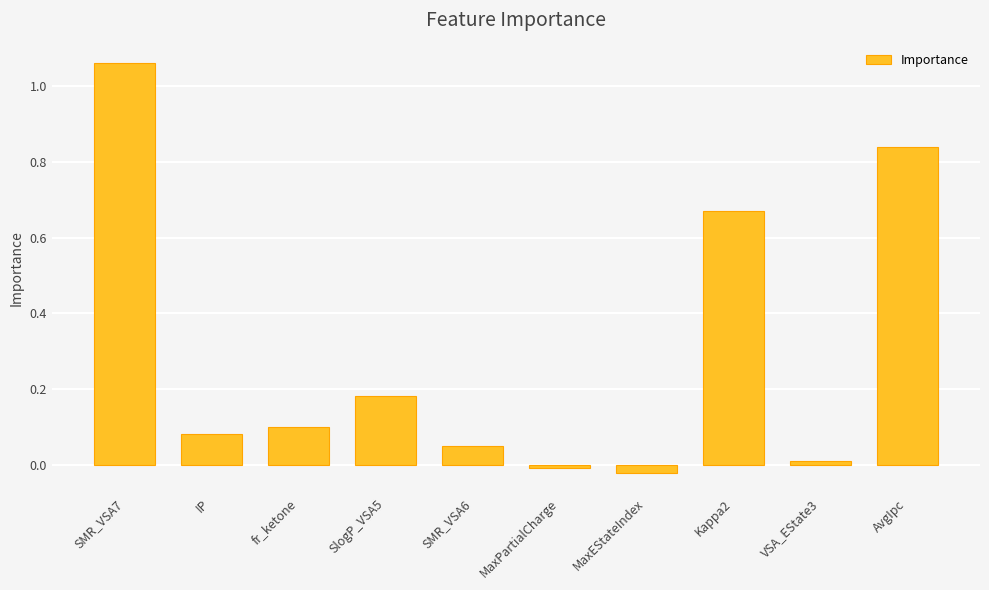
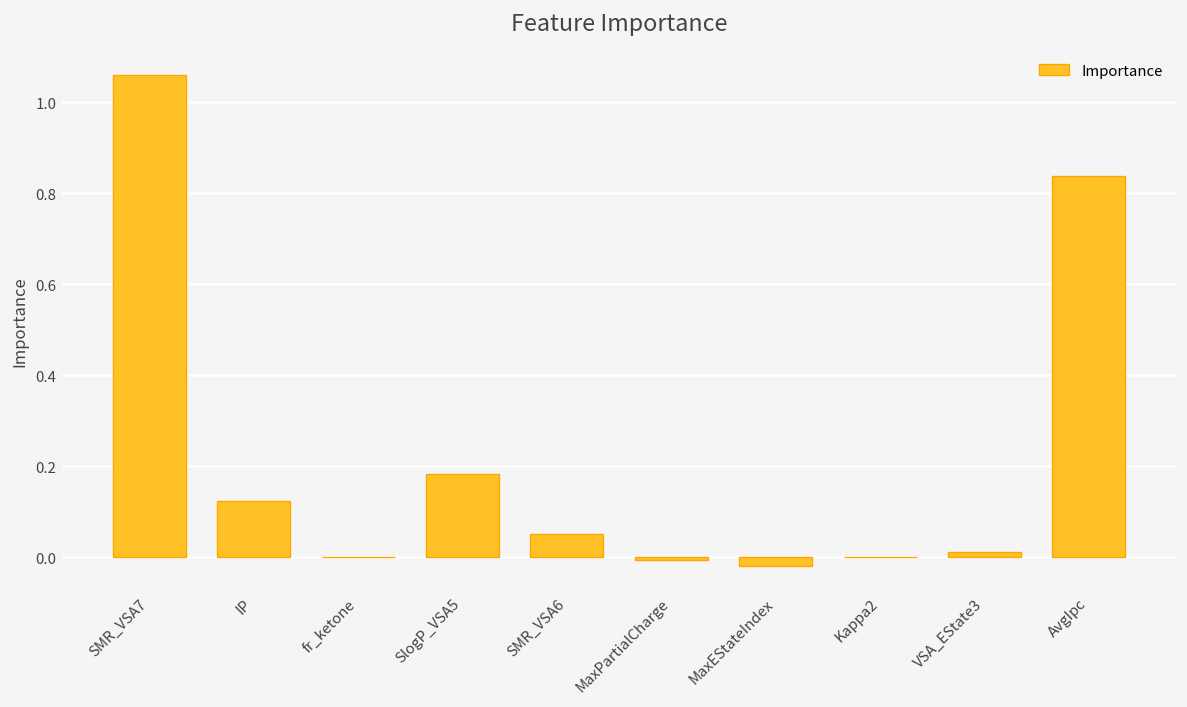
IP: 0.08 -> 0.12
fr_ketone: 0.1 -> 0.0
Kappa2: 0.67 -> 0.00
